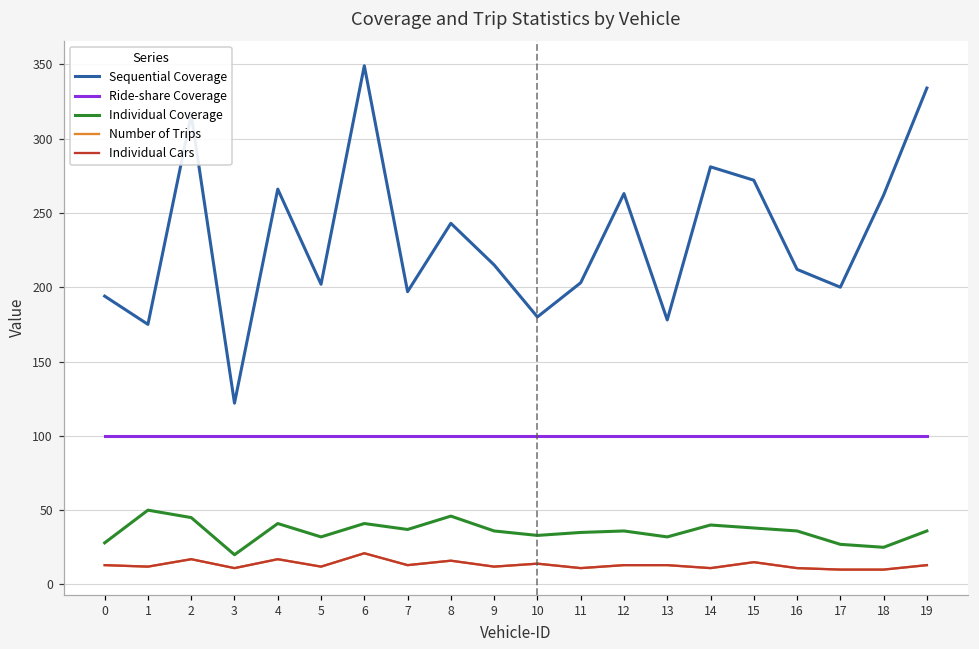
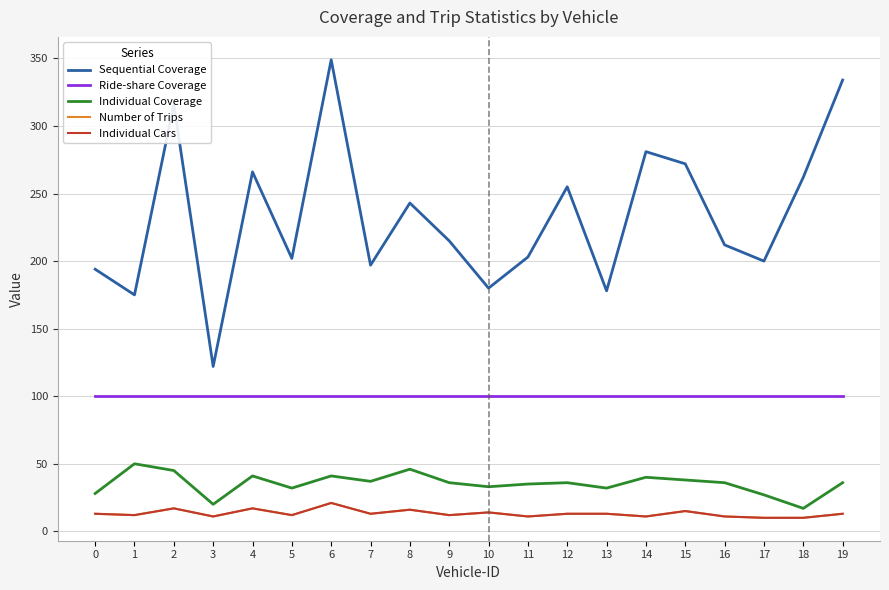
Sequential Coverage, 12: 263 -> 255
Individual Coverage, 18: 25 -> 17
